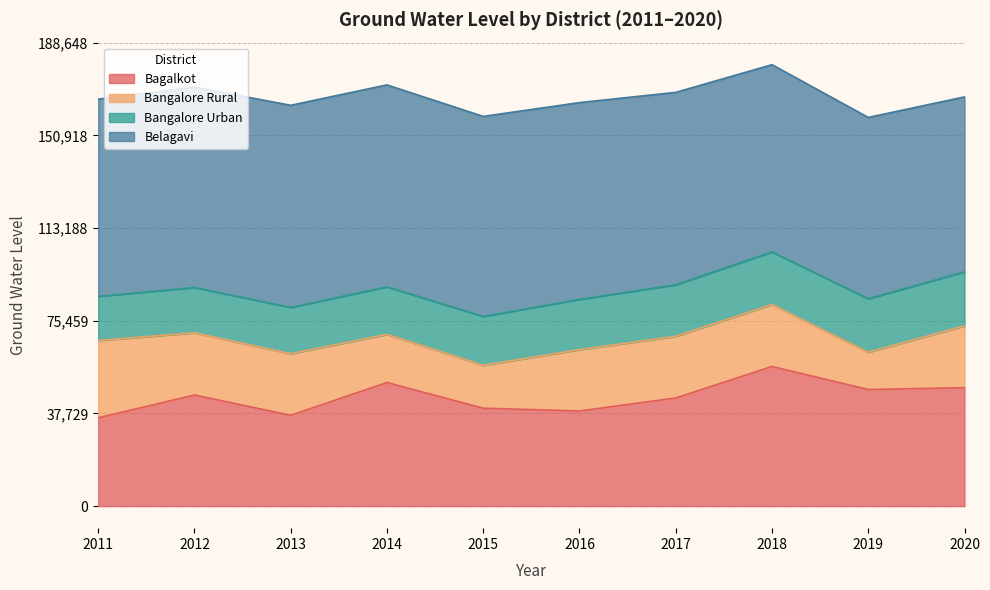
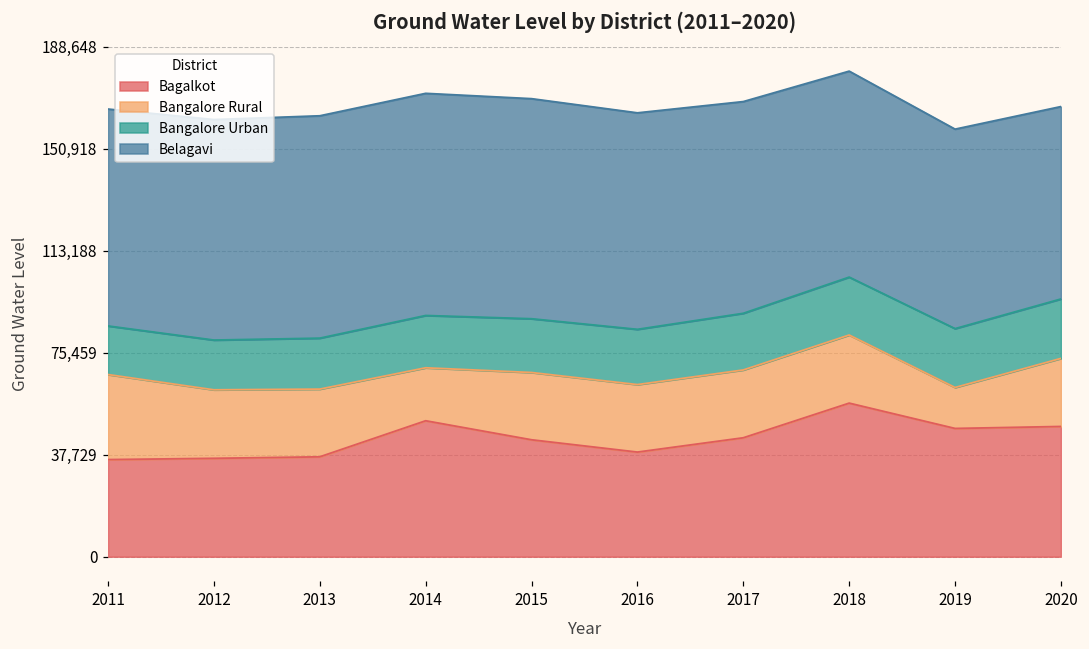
Bagalkot, 2012: 45,000 -> 36,000
Bagalkot, 2015: 40,000 -> 43,000
Bangalore Rural, 2015: 17,000 -> 25,000
